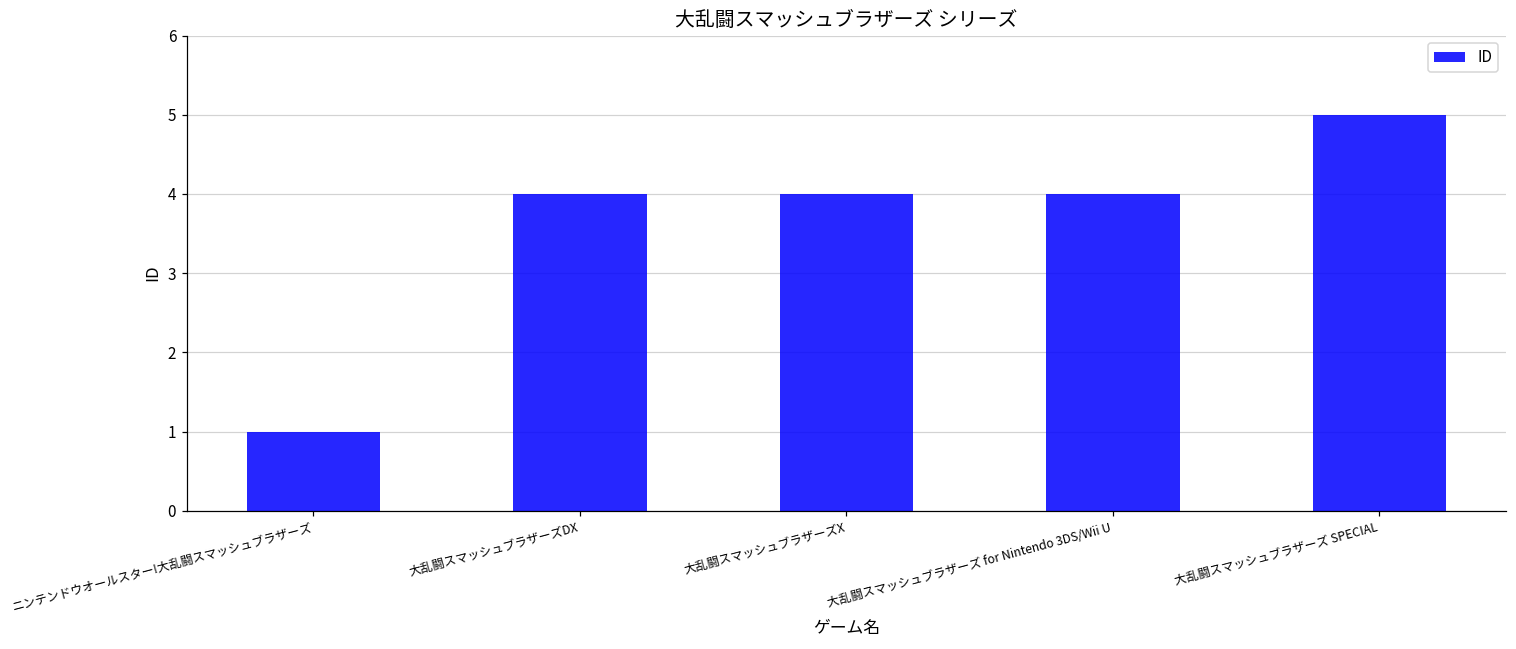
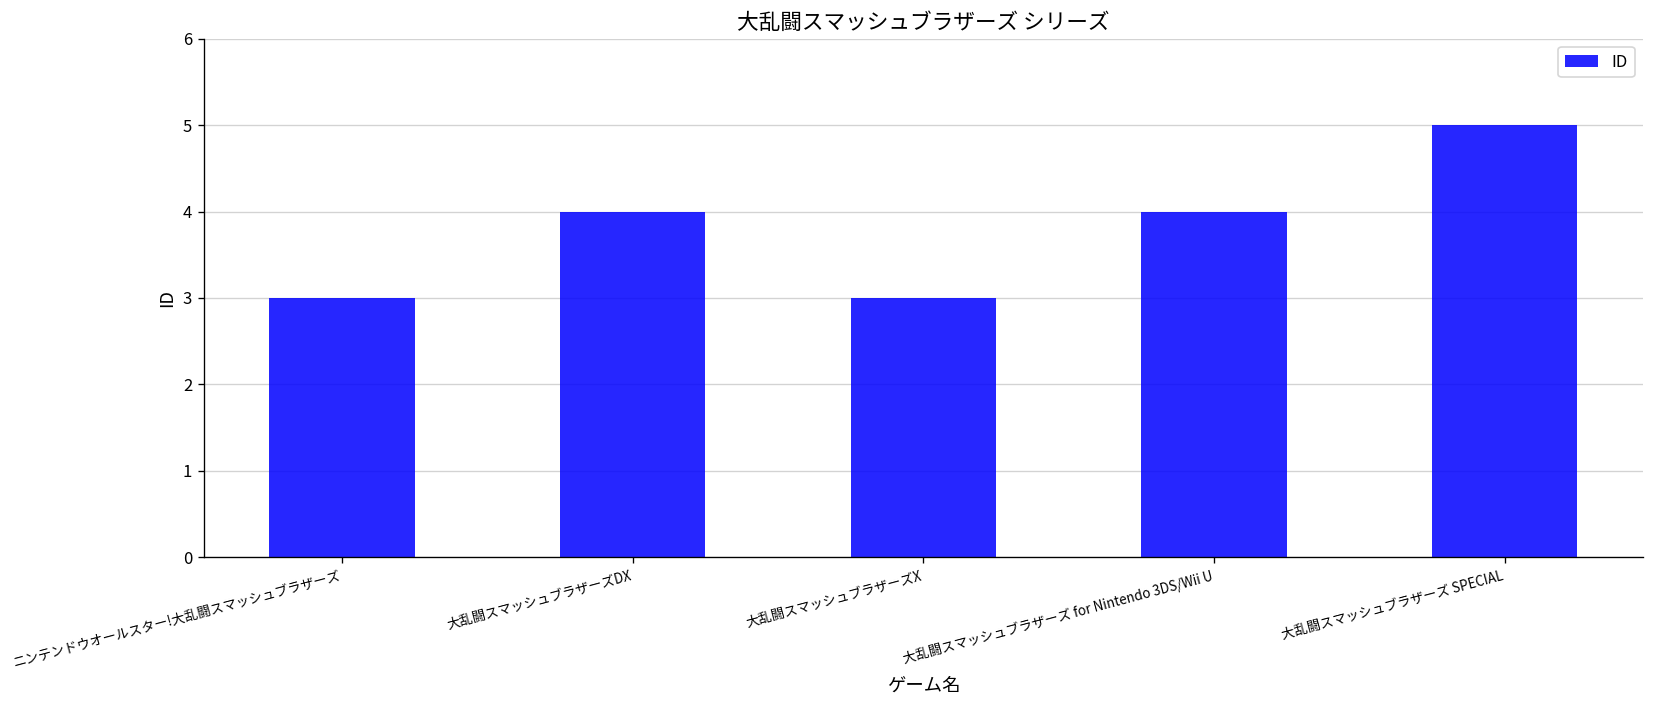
ニンテンドウオールスター!大乱闘スマッシュブラザーズ: 1 -> 3
大乱闘スマッシュブラザーズX: 4 -> 3
